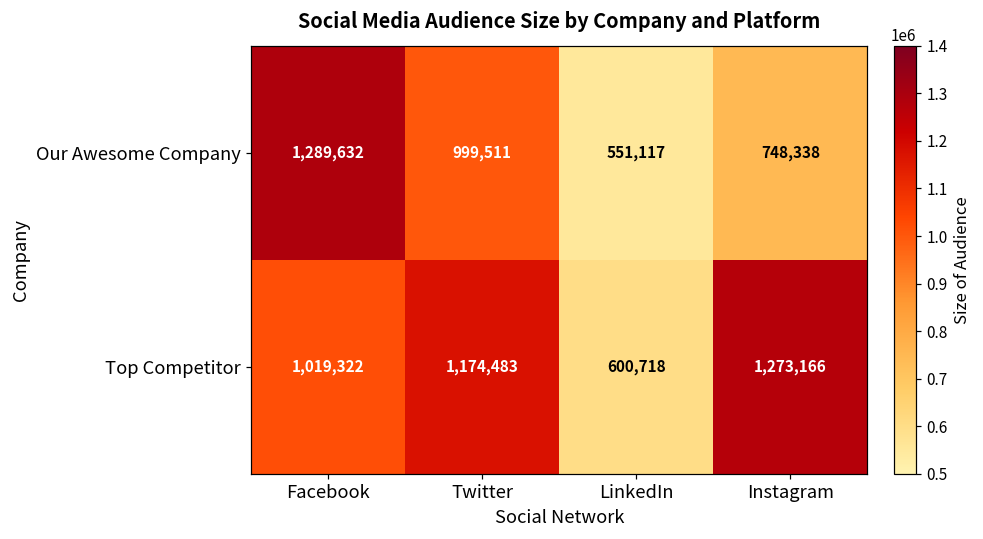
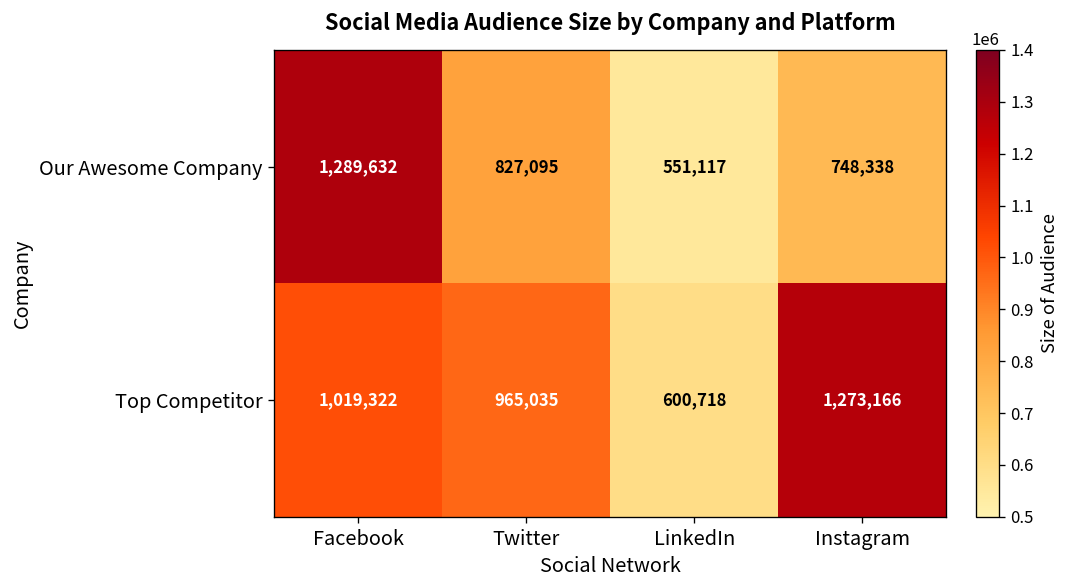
Our Awesome Company, Twitter: 999,511 -> 827,095
Top Competitor, Twitter: 1,174,483 -> 965,035
